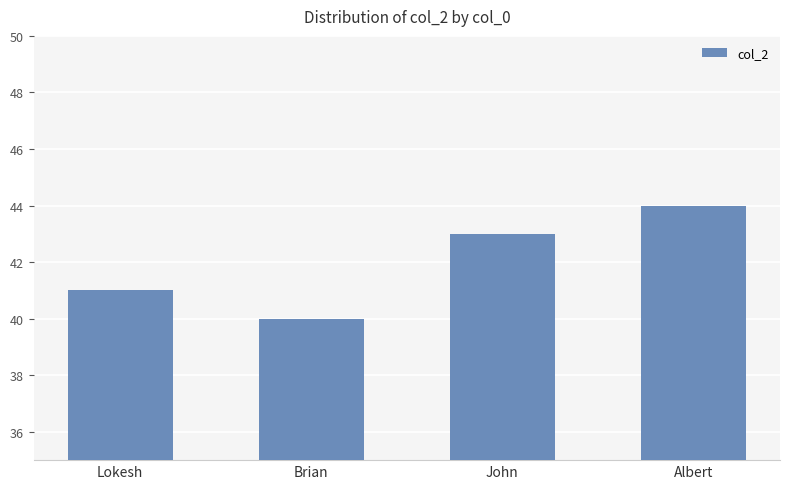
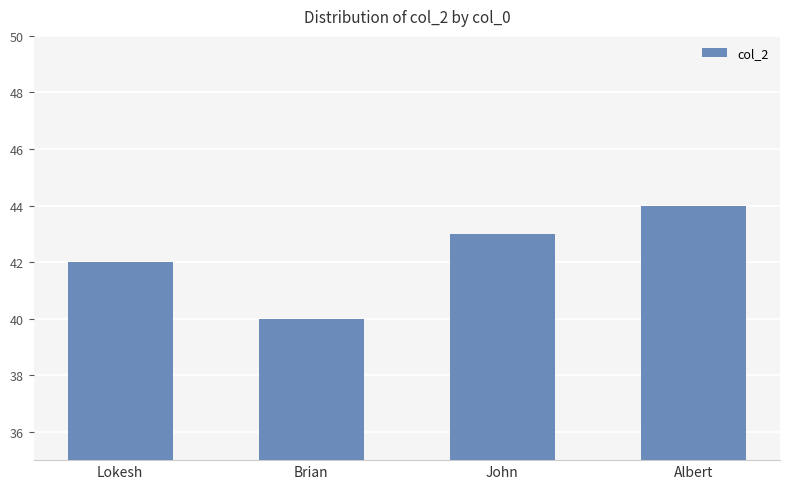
Lokesh: 41 -> 42
